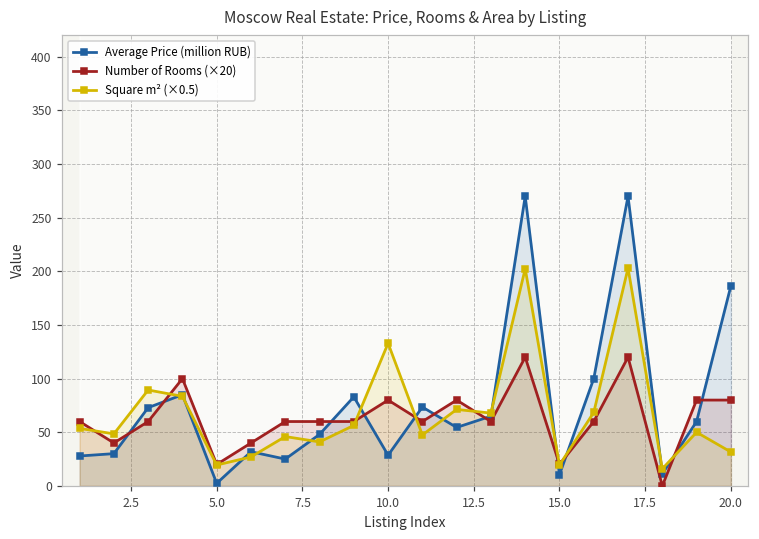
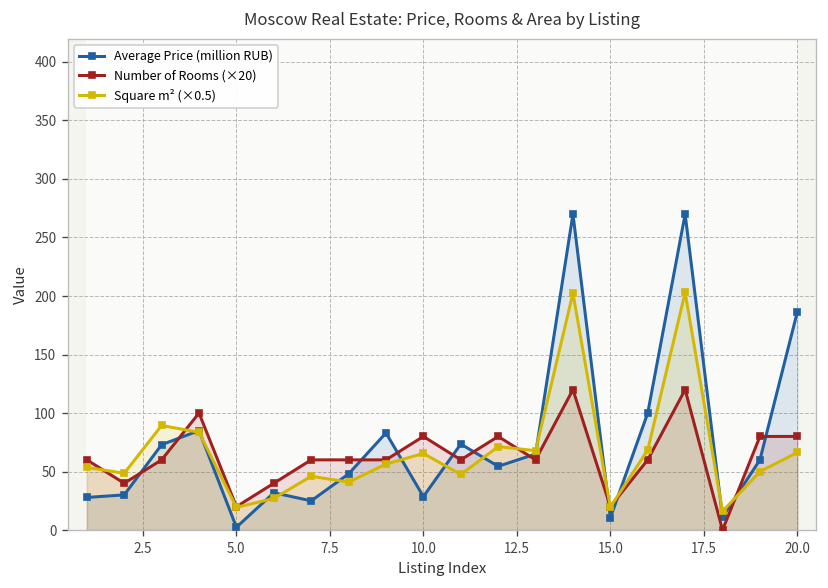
Square m² (×0.5), 10.0: 130 -> 70
Square m² (×0.5), 20.0: 30 -> 70
